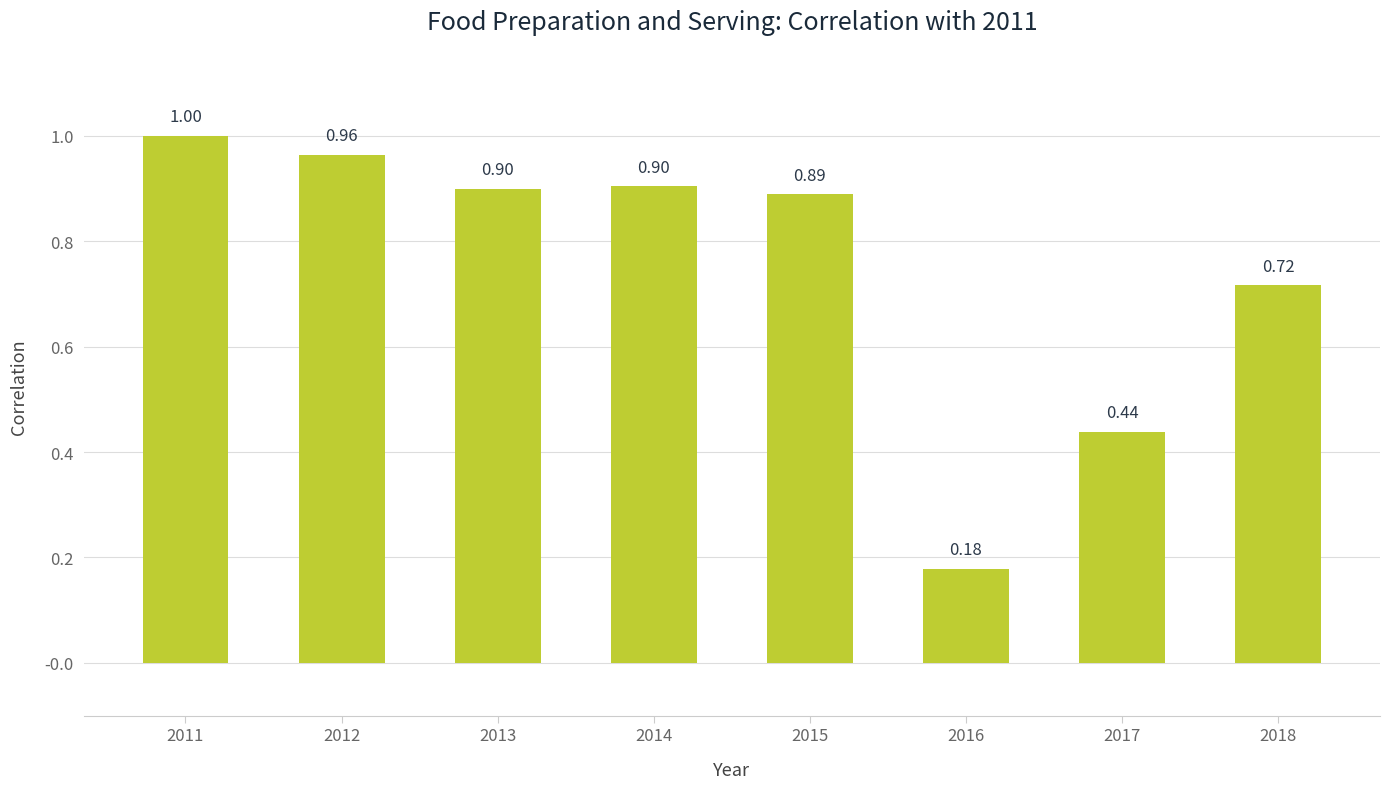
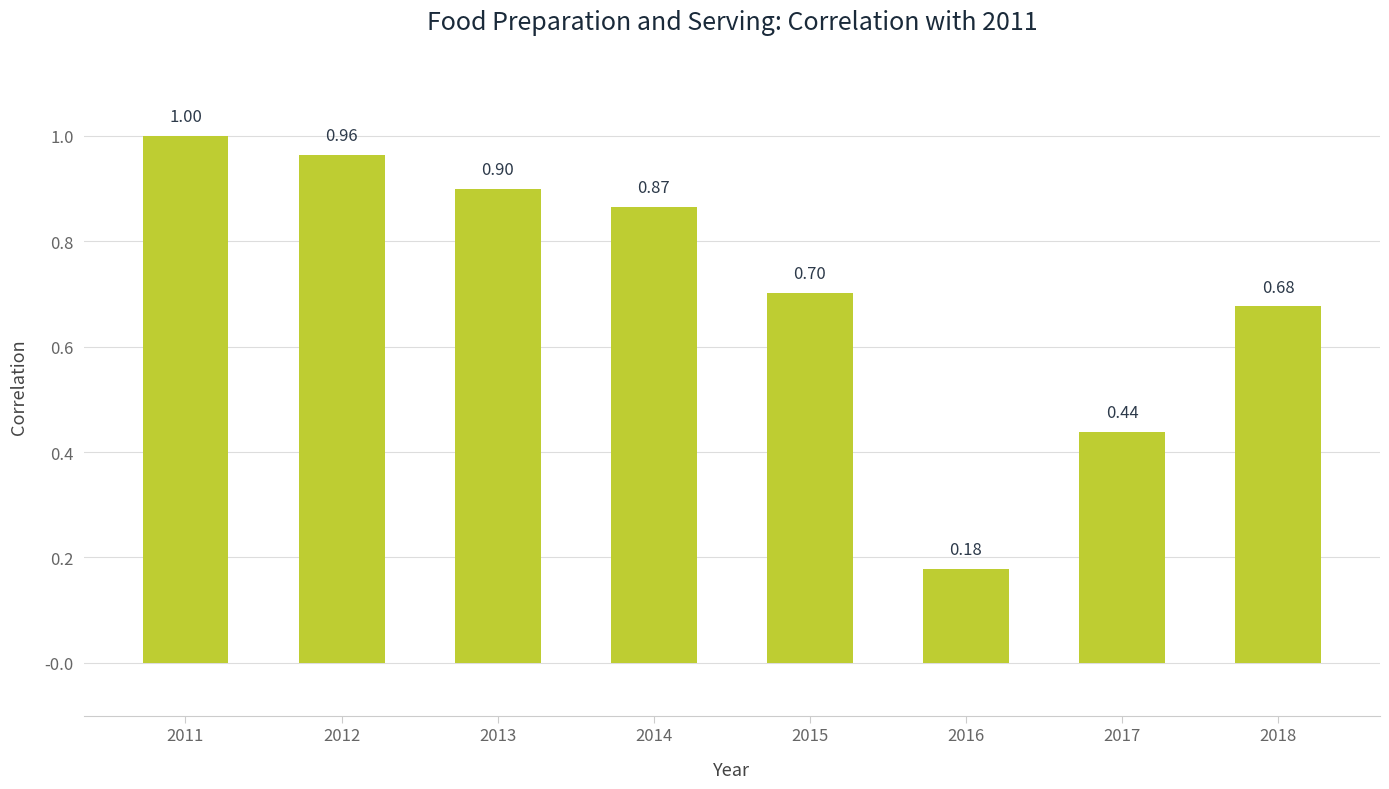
2014: 0.90 -> 0.87
2015: 0.89 -> 0.70
2018: 0.72 -> 0.68
